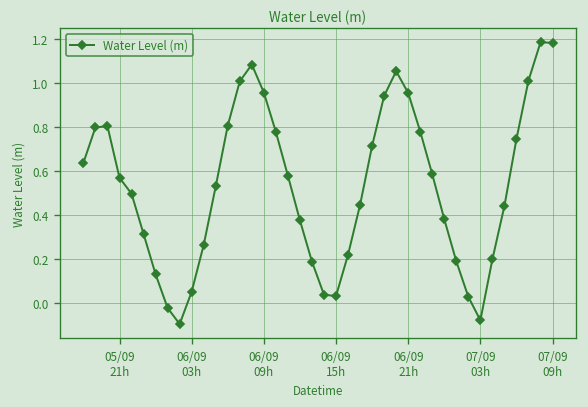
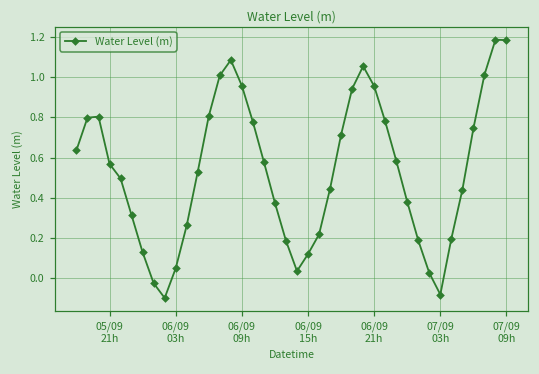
06/09 15h: 0.03 -> 0.12
